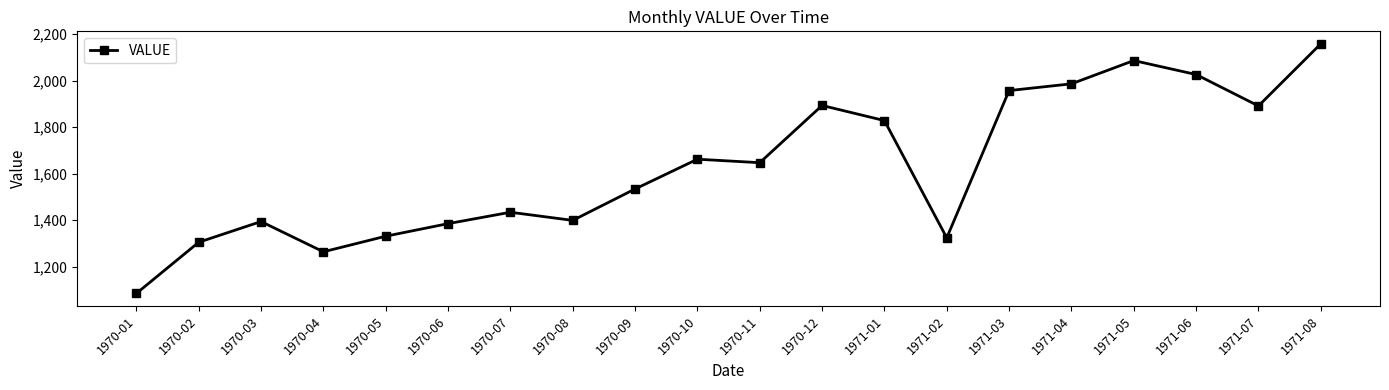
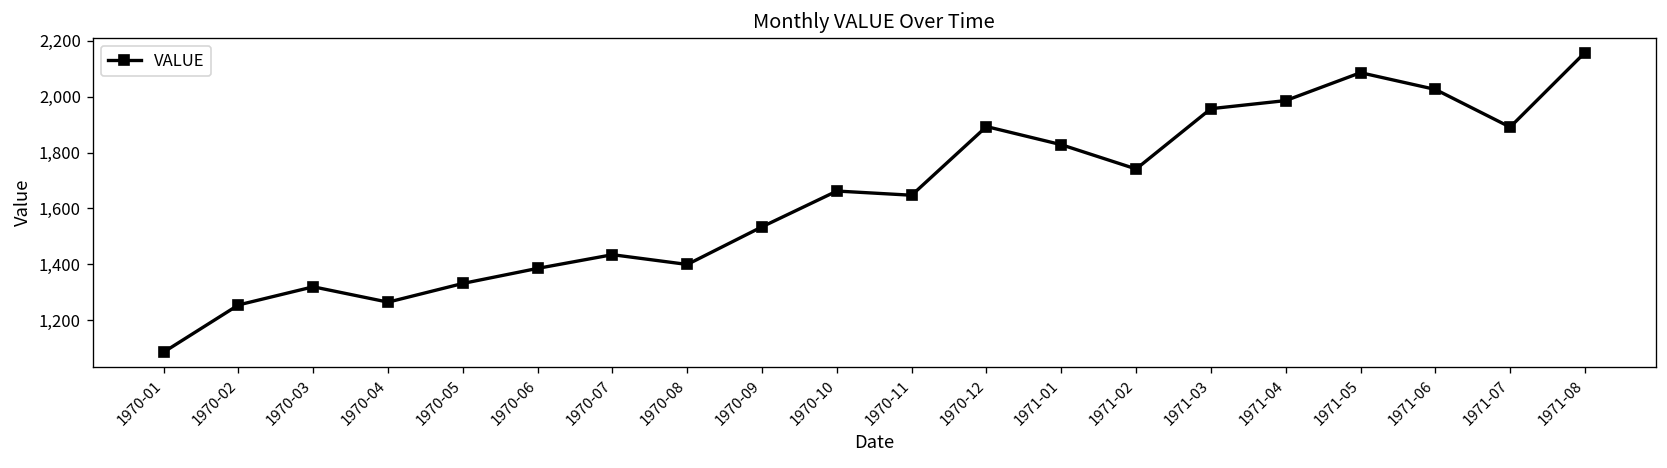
1970-02: 1,310 -> 1,250
1970-03: 1,390 -> 1,320
1971-02: 1,320 -> 1,740
